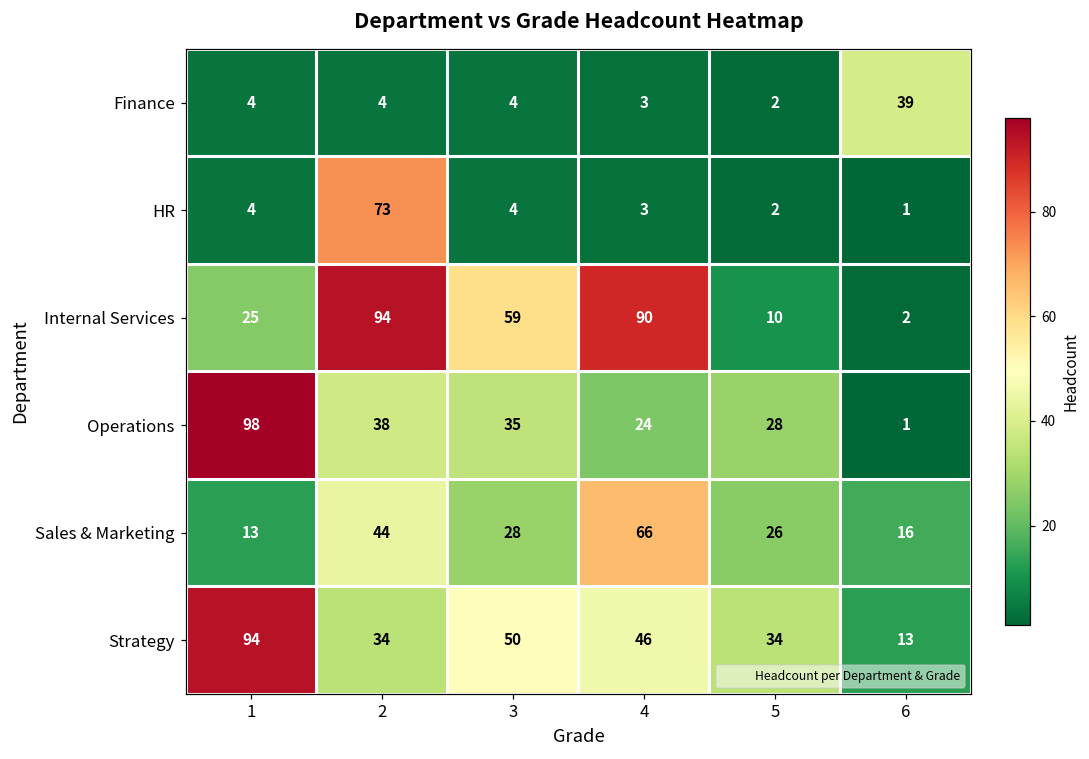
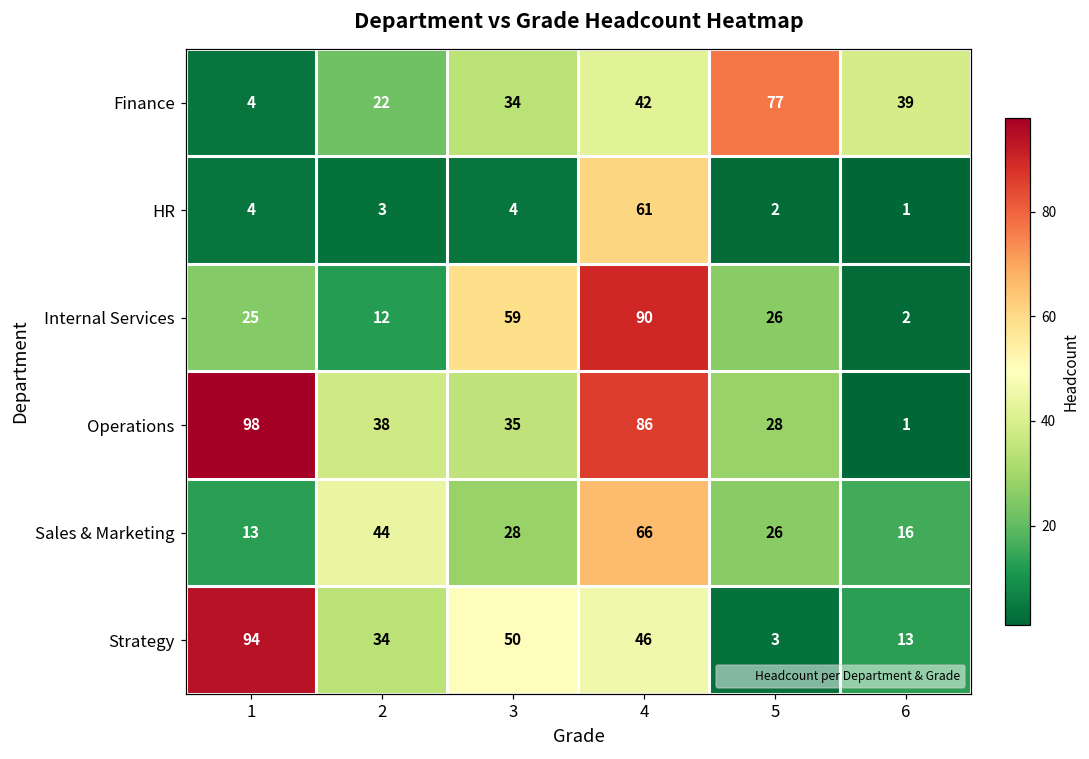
Finance, 2: 4 -> 22
Finance, 3: 4 -> 34
Finance, 4: 3 -> 42
Finance, 5: 2 -> 77
HR, 2: 73 -> 3
HR, 4: 3 -> 61
Internal Services, 2: 94 -> 12
Internal Services, 5: 10 -> 26
Operations, 4: 24 -> 86
Strategy, 5: 34 -> 3
